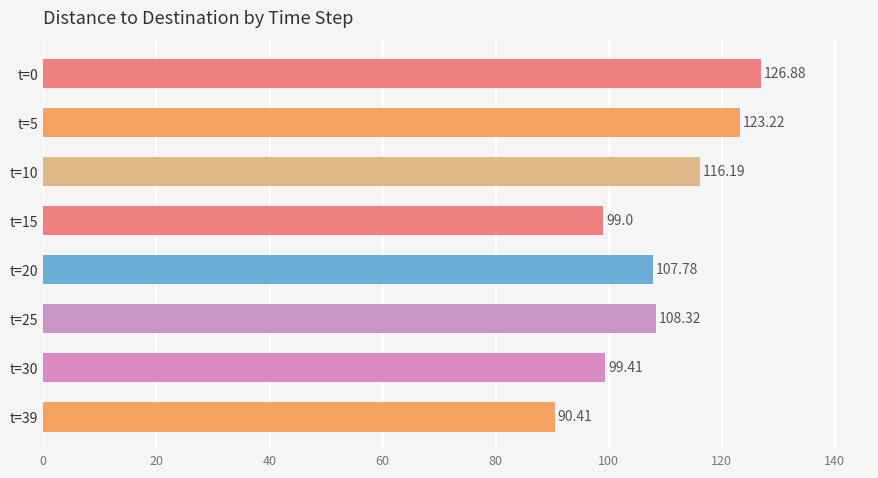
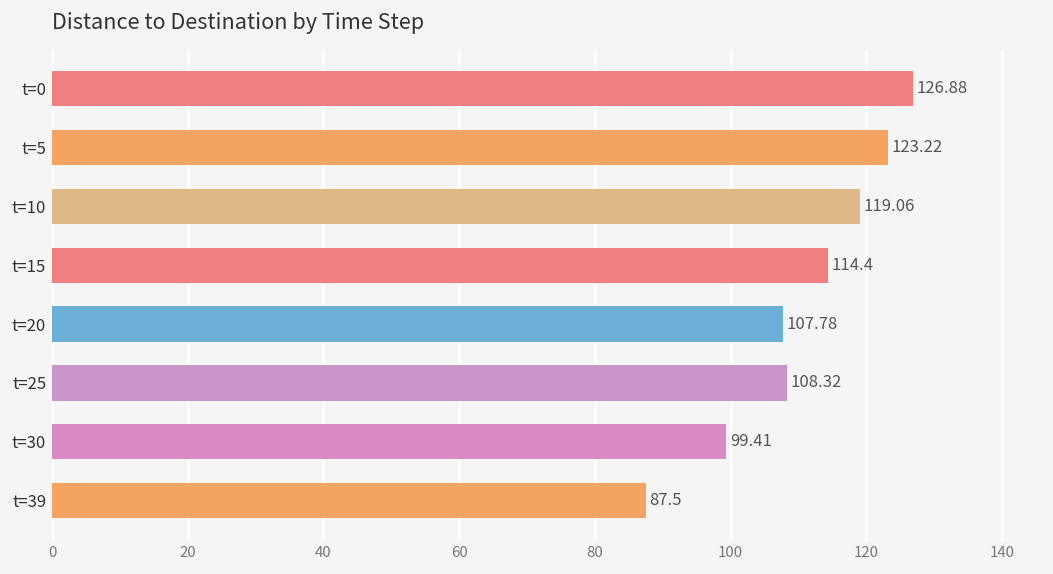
t=10: 116.19 -> 119.06
t=15: 99.0 -> 114.4
t=39: 90.41 -> 87.5
